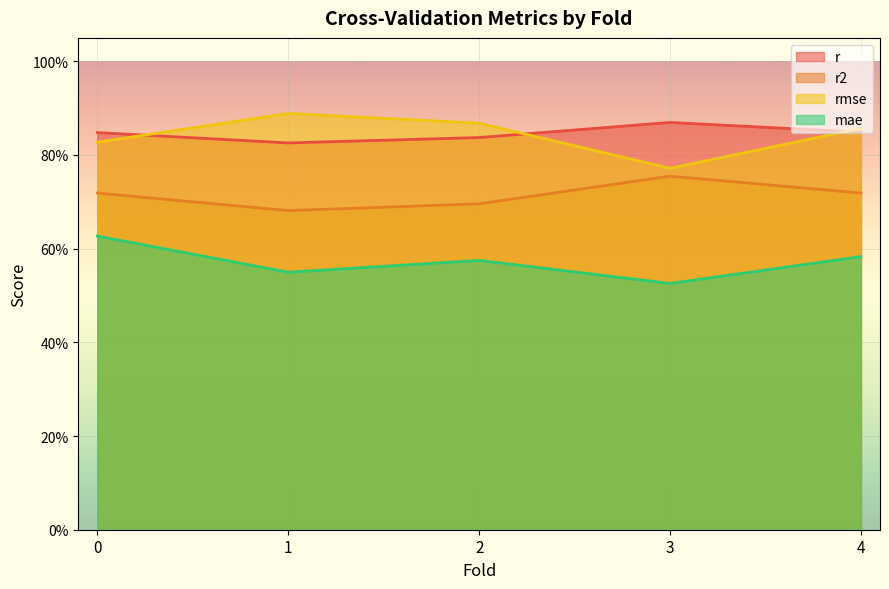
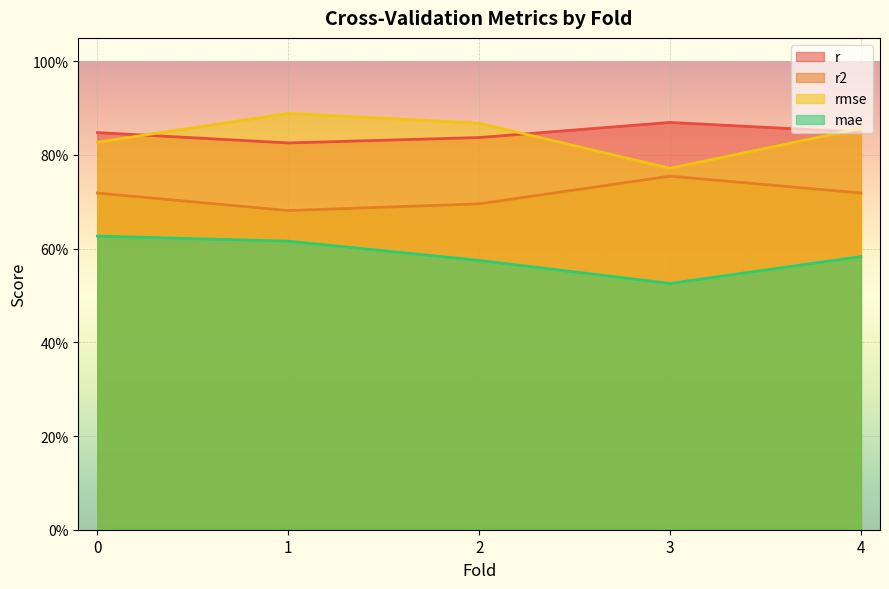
mae, 1: 55% -> 62%
